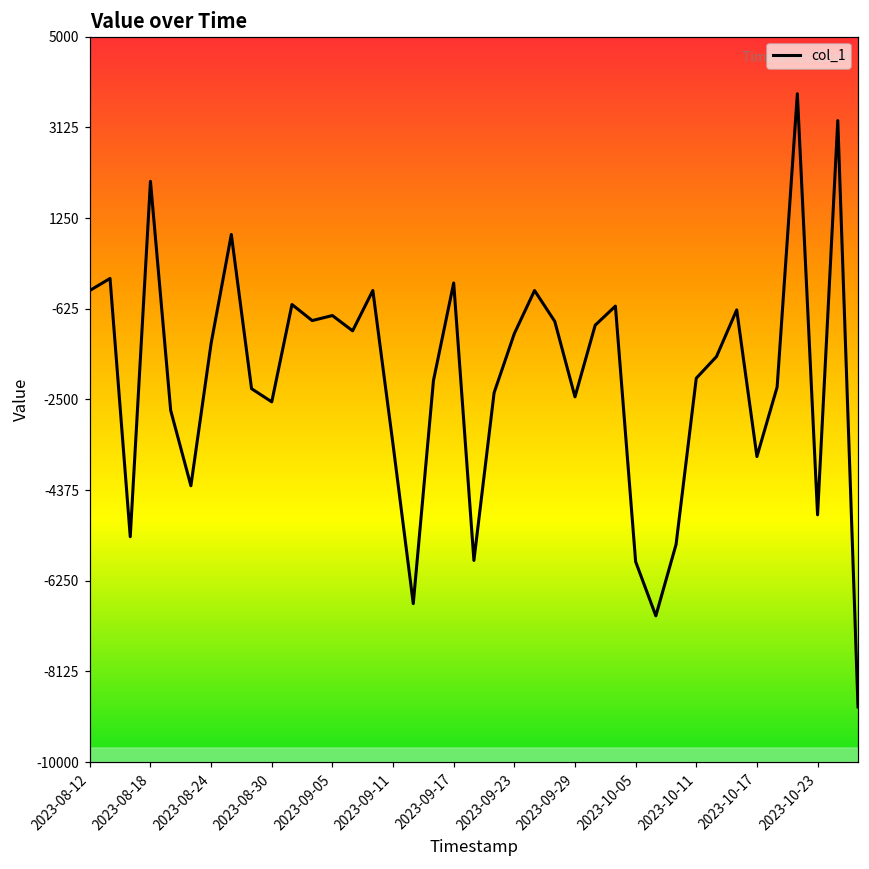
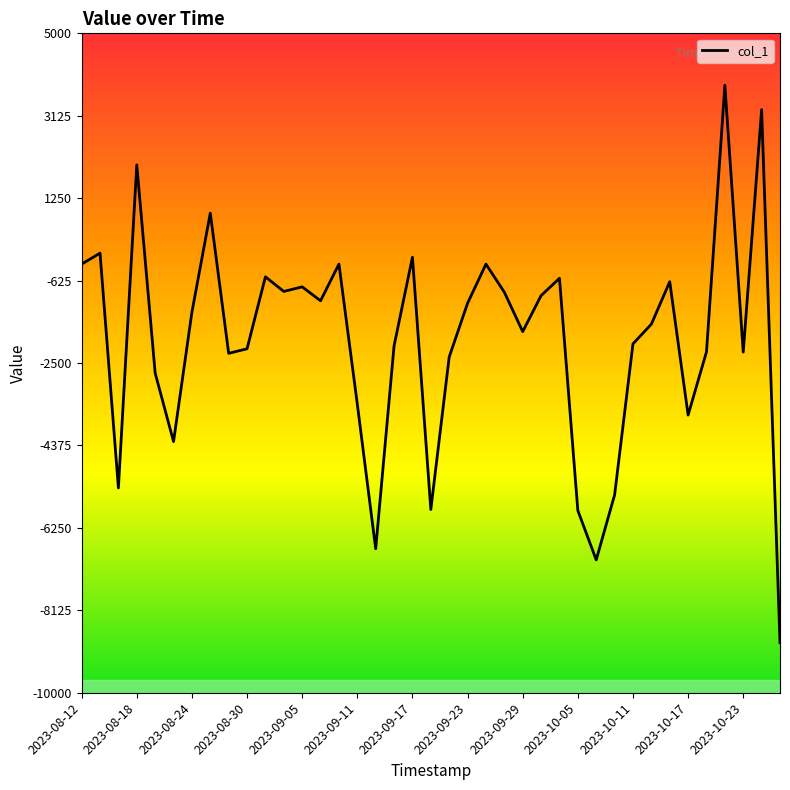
2023-08-30: -2600 -> -2200
2023-09-29: -2400 -> -1800
2023-10-23: -4900 -> -2300
